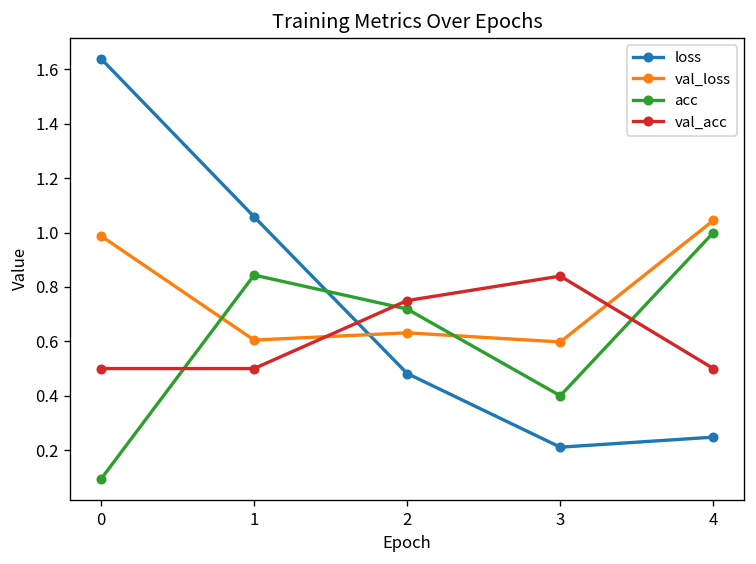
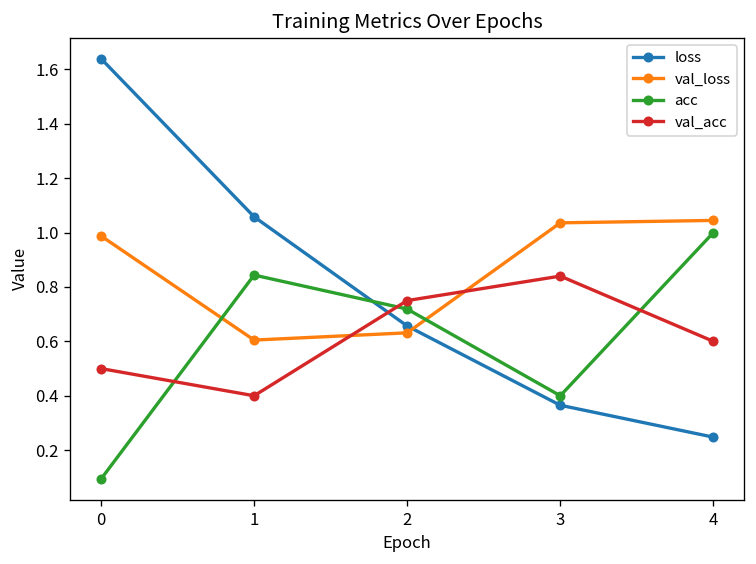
val_acc, 1: 0.5 -> 0.4
loss, 2: 0.48 -> 0.66
loss, 3: 0.21 -> 0.37
val_loss, 3: 0.60 -> 1.04
val_acc, 4: 0.5 -> 0.6
